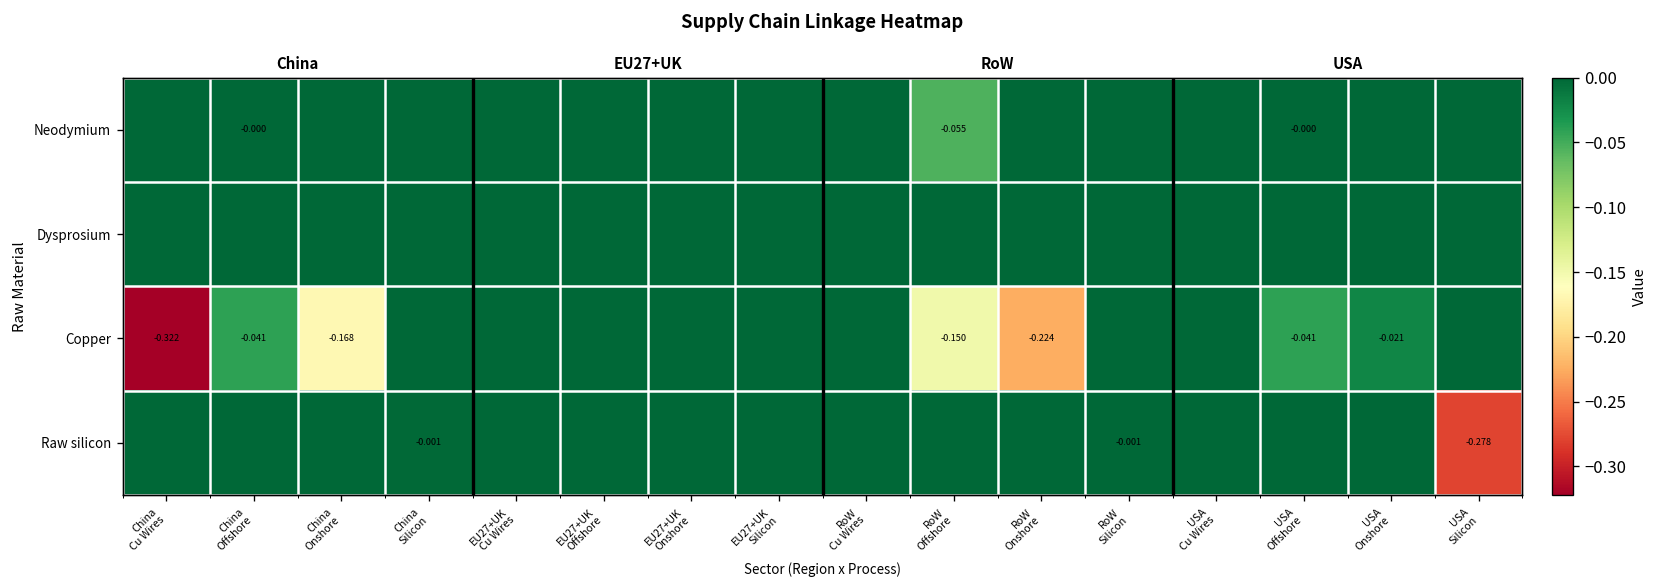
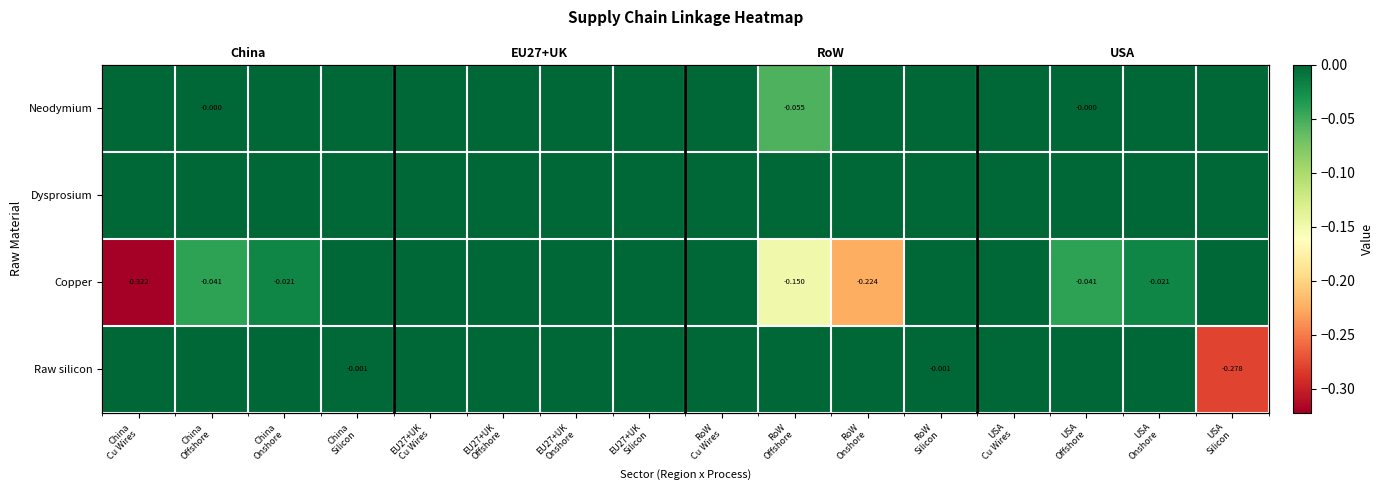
Copper, China Onshore: -0.168 -> -0.021
